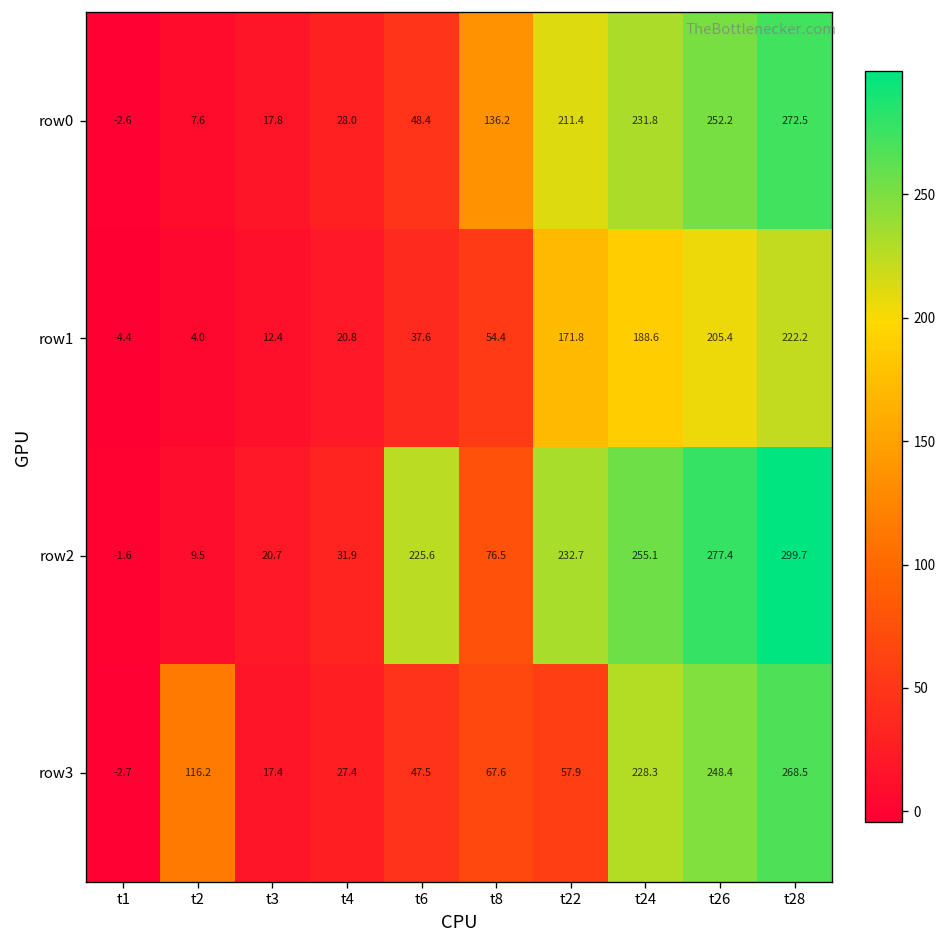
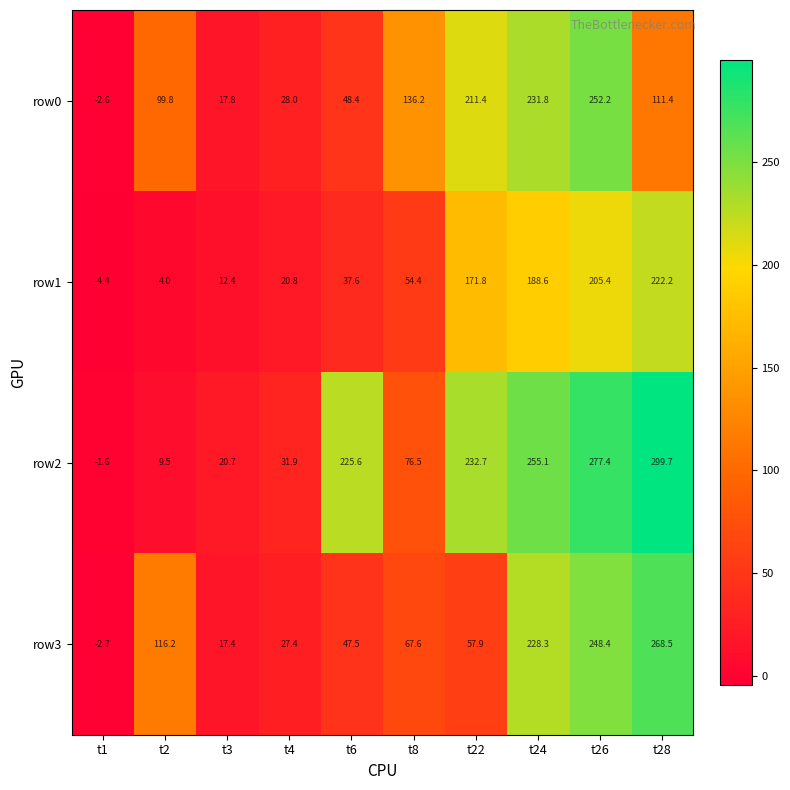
row0, t2: 7.6 -> 99.8
row0, t28: 272.5 -> 111.4
